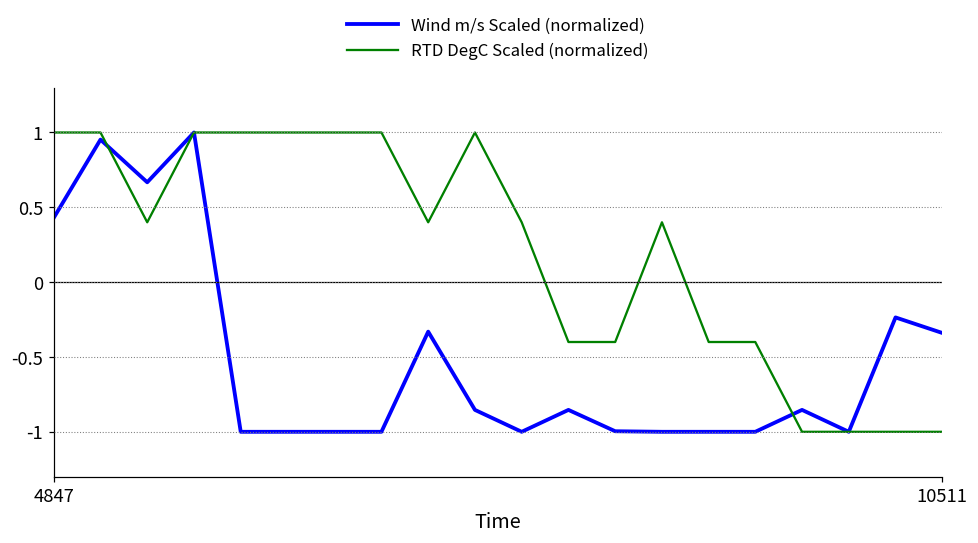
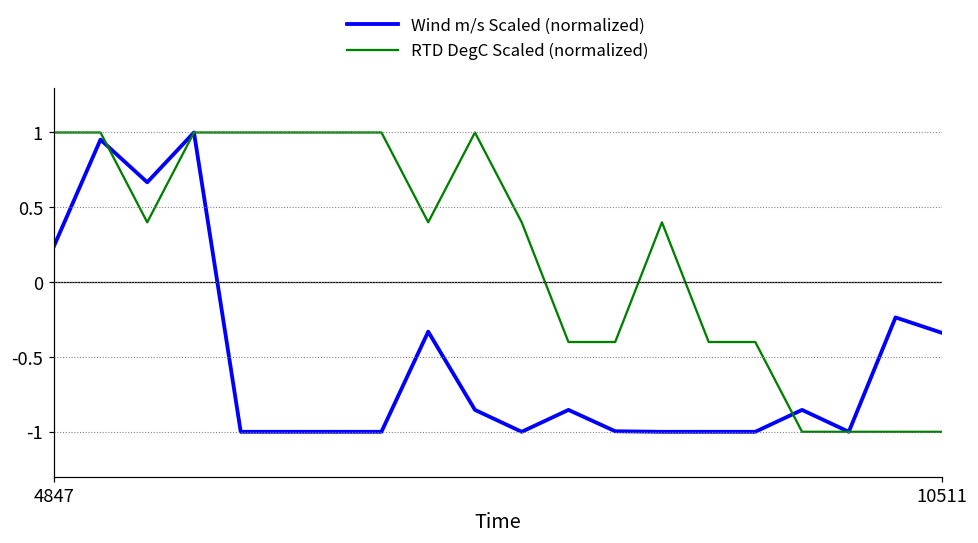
Wind m/s Scaled (normalized), 4847: 0.43 -> 0.24
